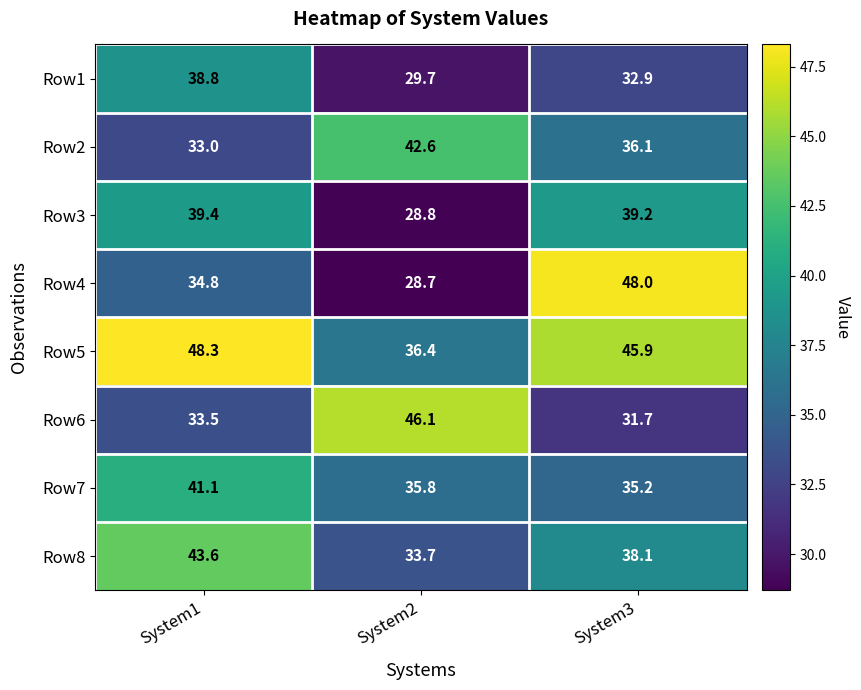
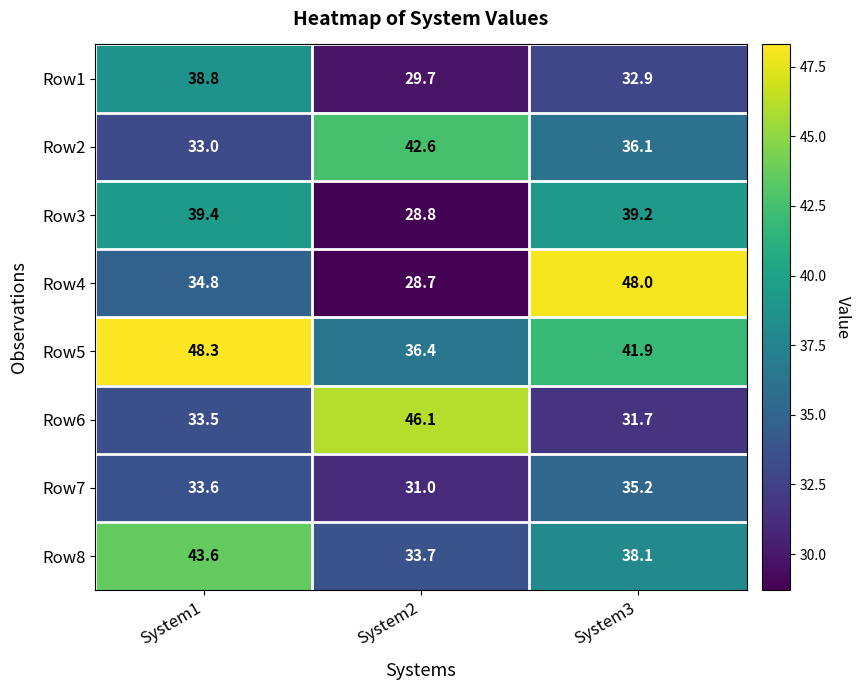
Row5, System3: 45.9 -> 41.9
Row7, System1: 41.1 -> 33.6
Row7, System2: 35.8 -> 31.0
